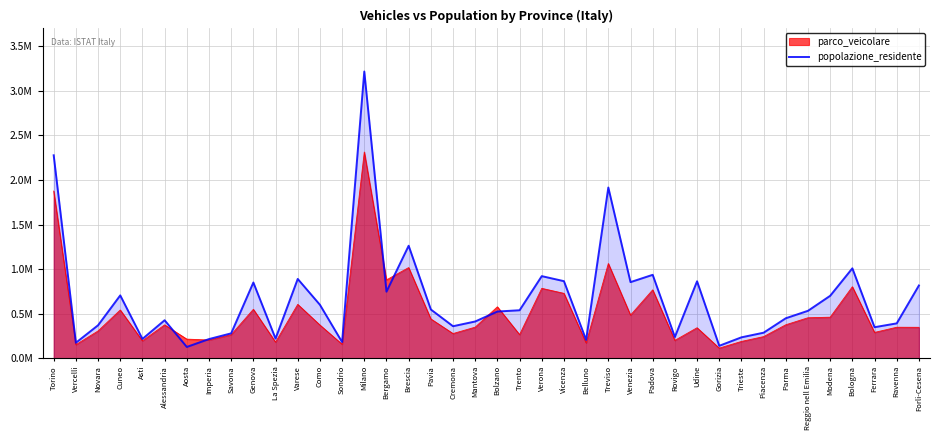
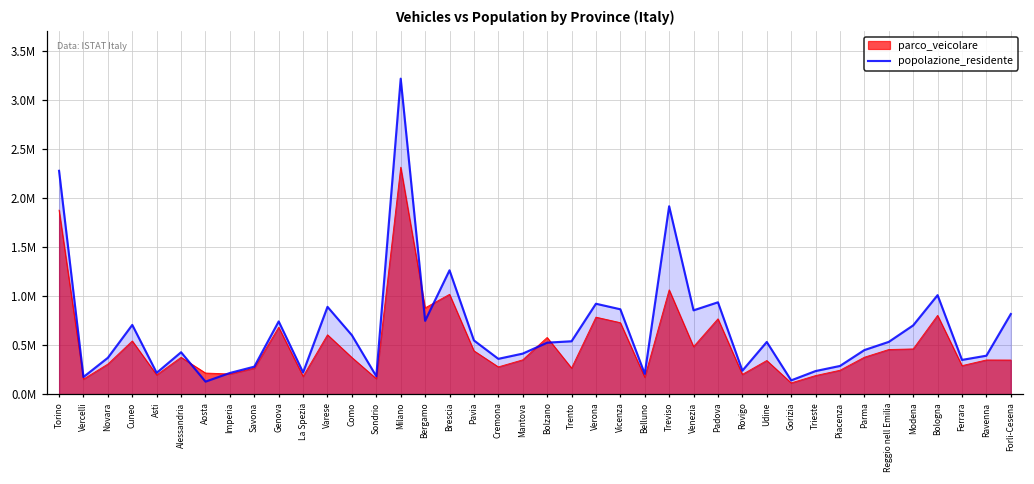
parco_veicolare, Genova: 500000 -> 700000
popolazione_residente, Genova: 900000 -> 700000
popolazione_residente, Udine: 900000 -> 500000
